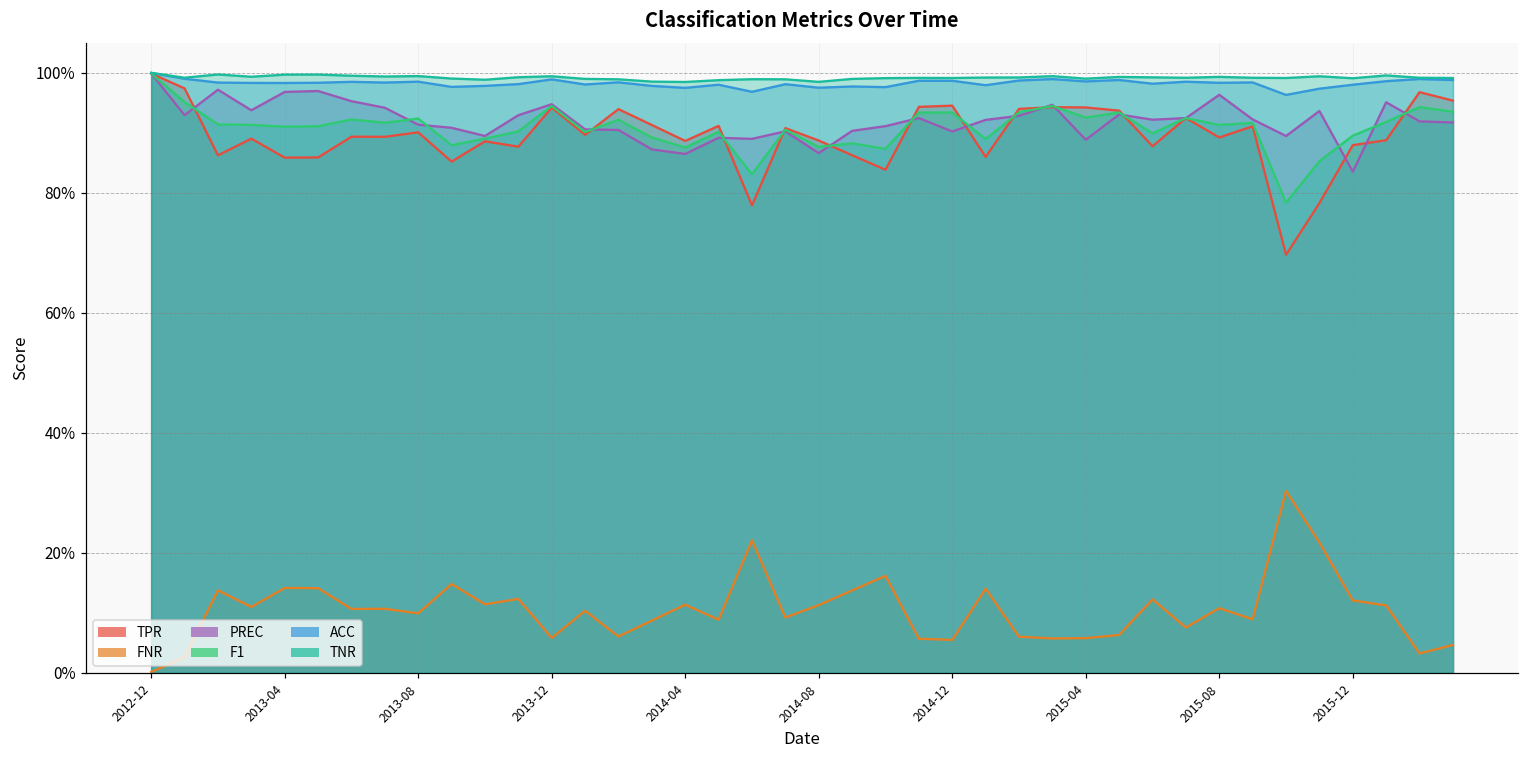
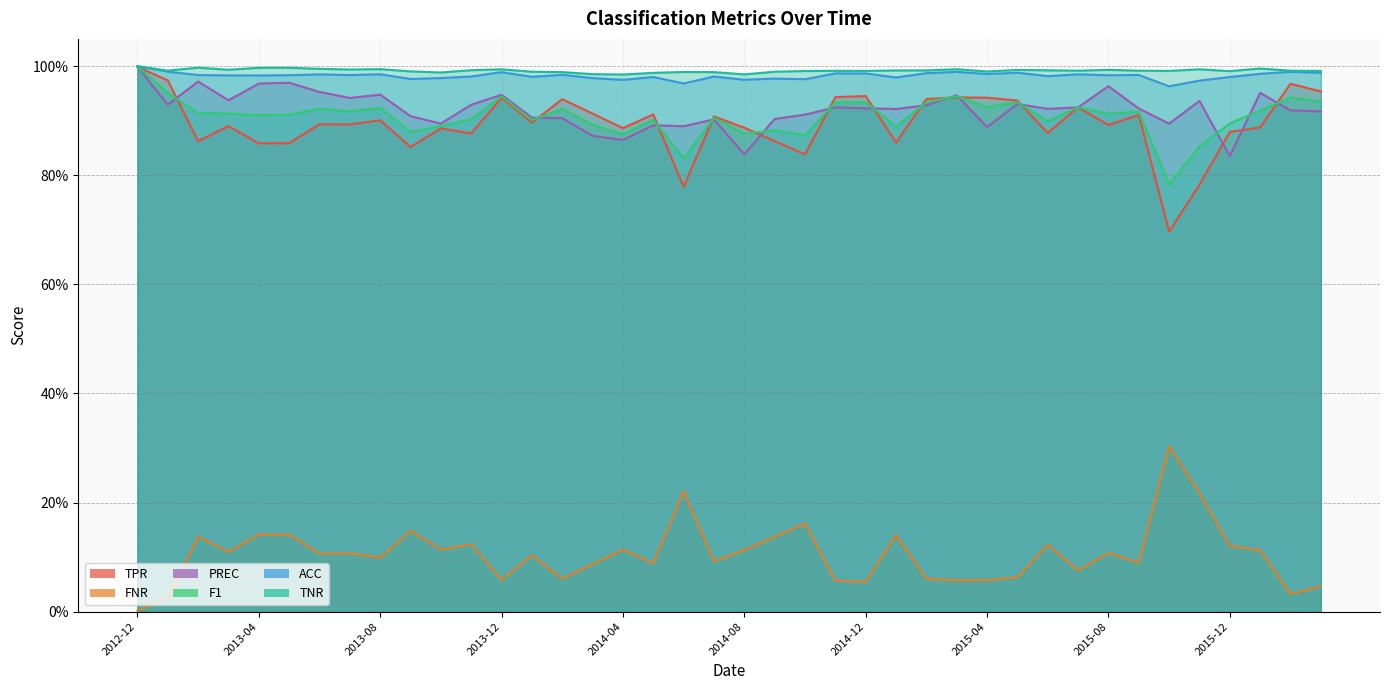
PREC, 2013-08: 91% -> 95%
PREC, 2014-08: 87% -> 84%
PREC, 2014-12: 90% -> 92%
